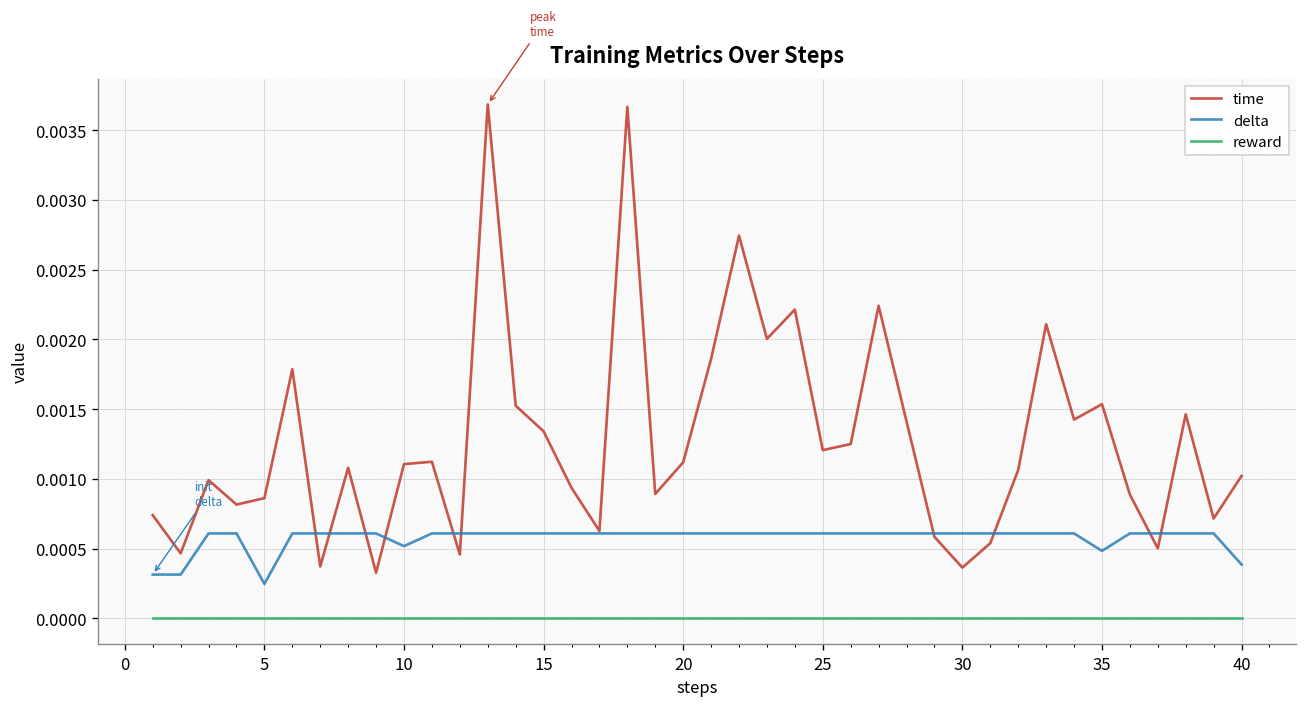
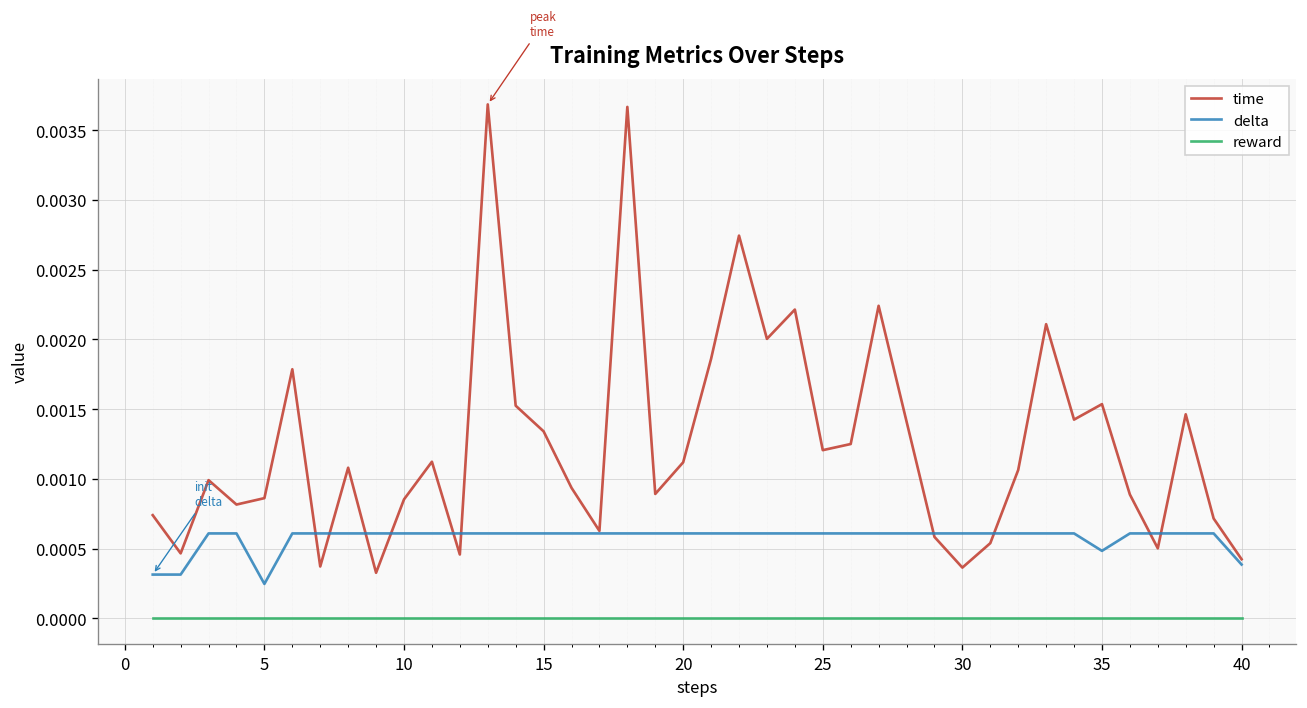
time, 10: 0.00111 -> 0.00085
delta, 10: 0.00052 -> 0.00061
time, 40: 0.00102 -> 0.00042
